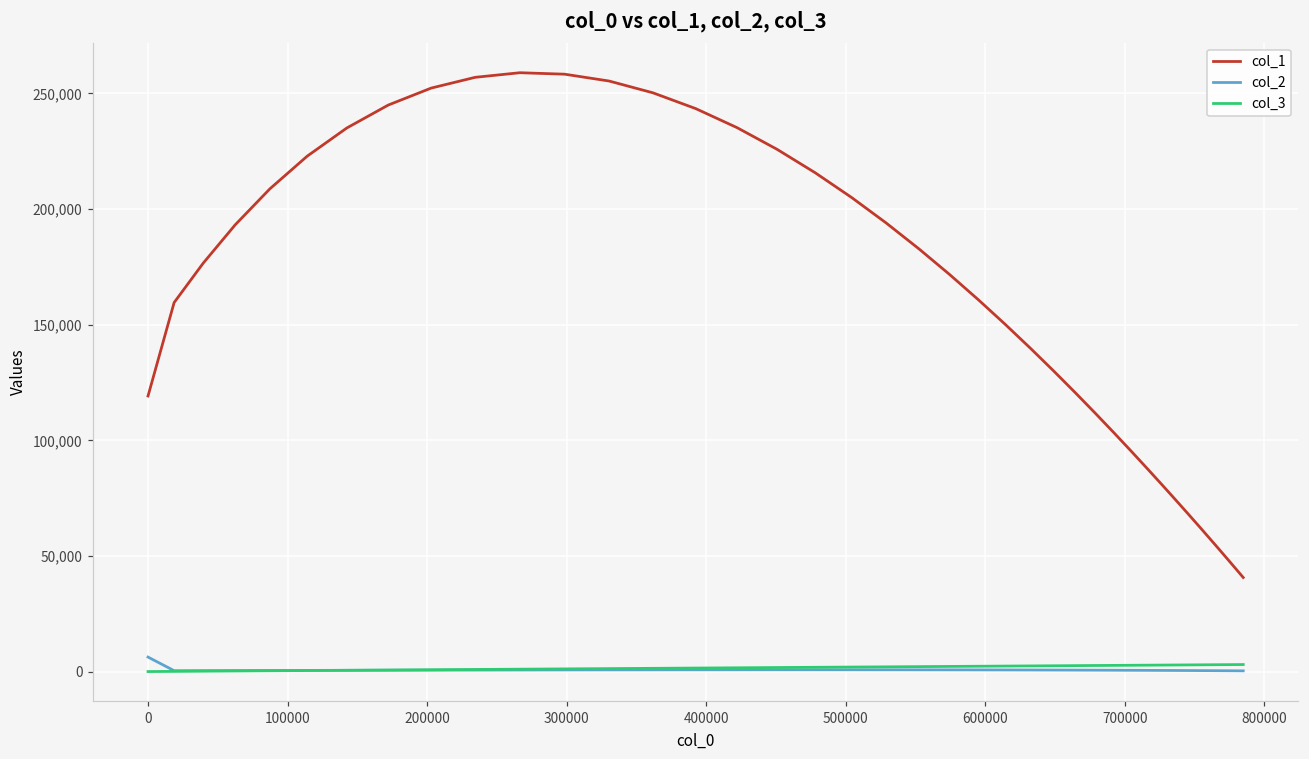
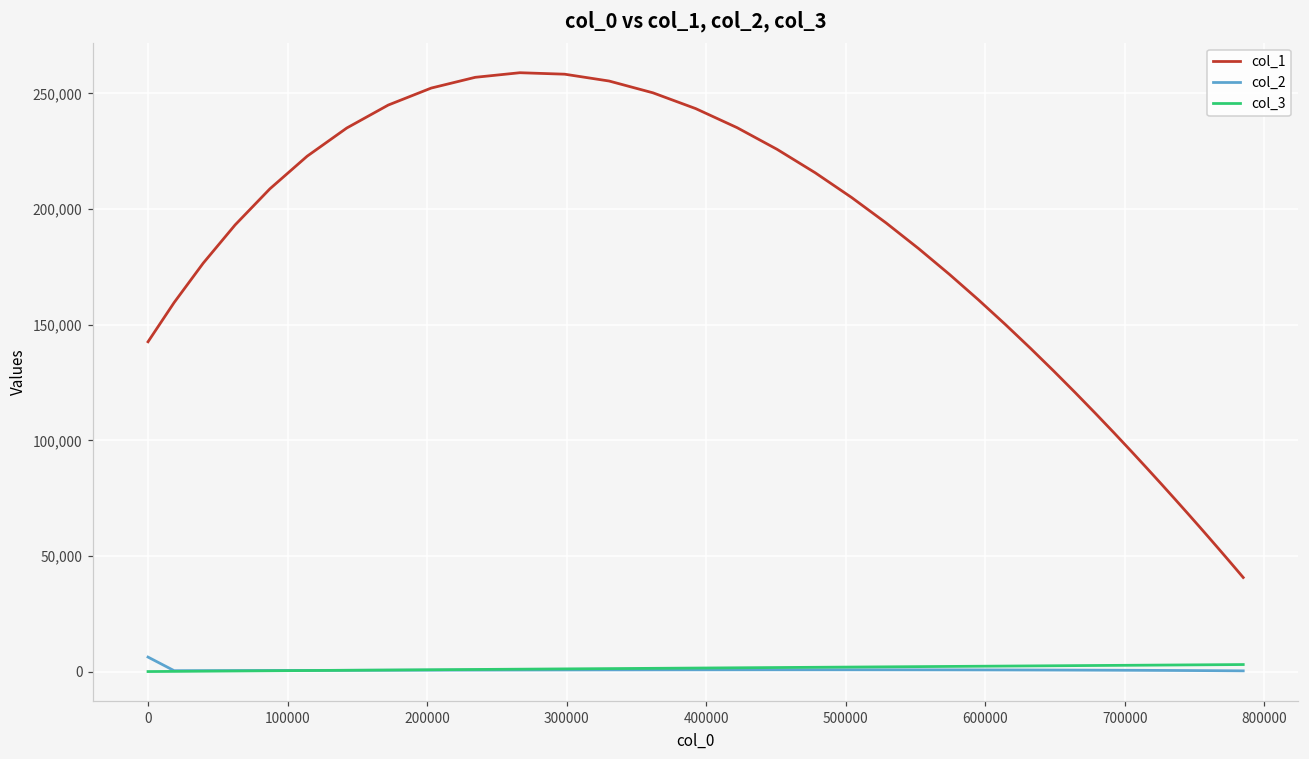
col_1, 0: 119,000 -> 143,000
